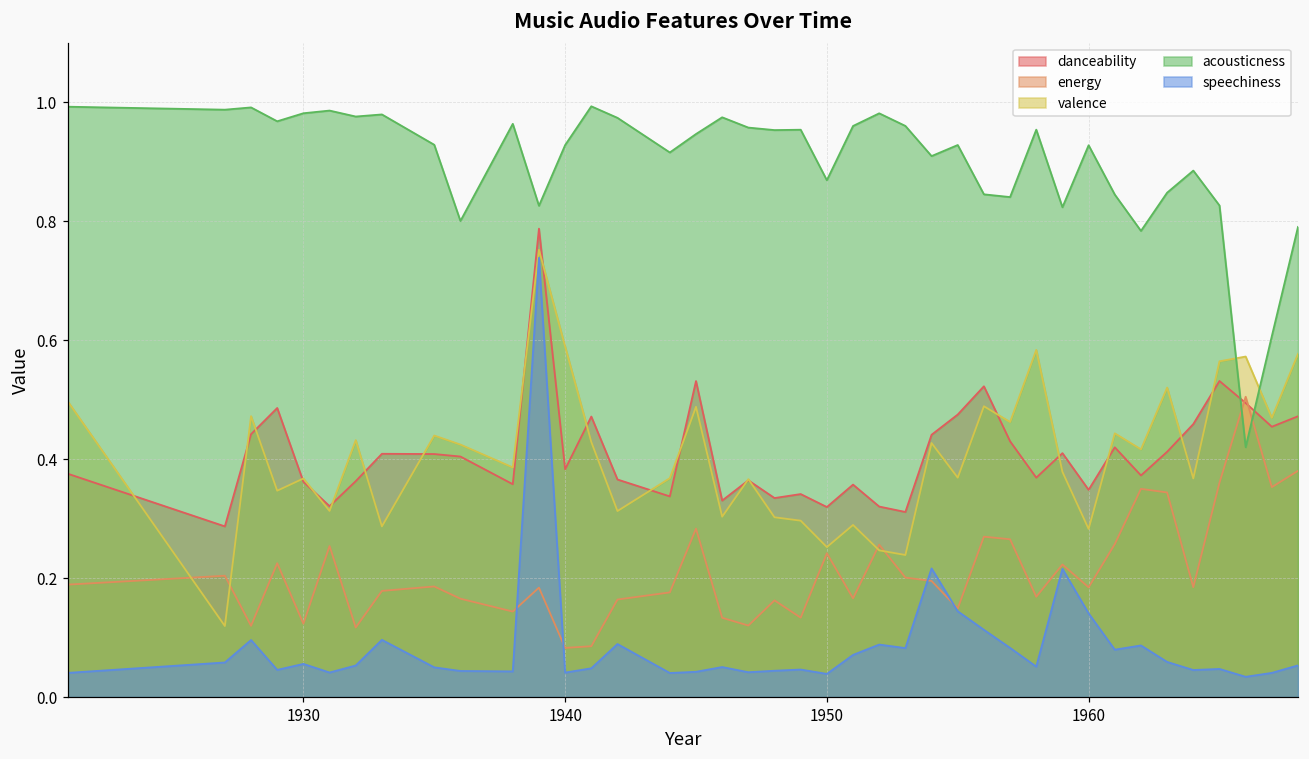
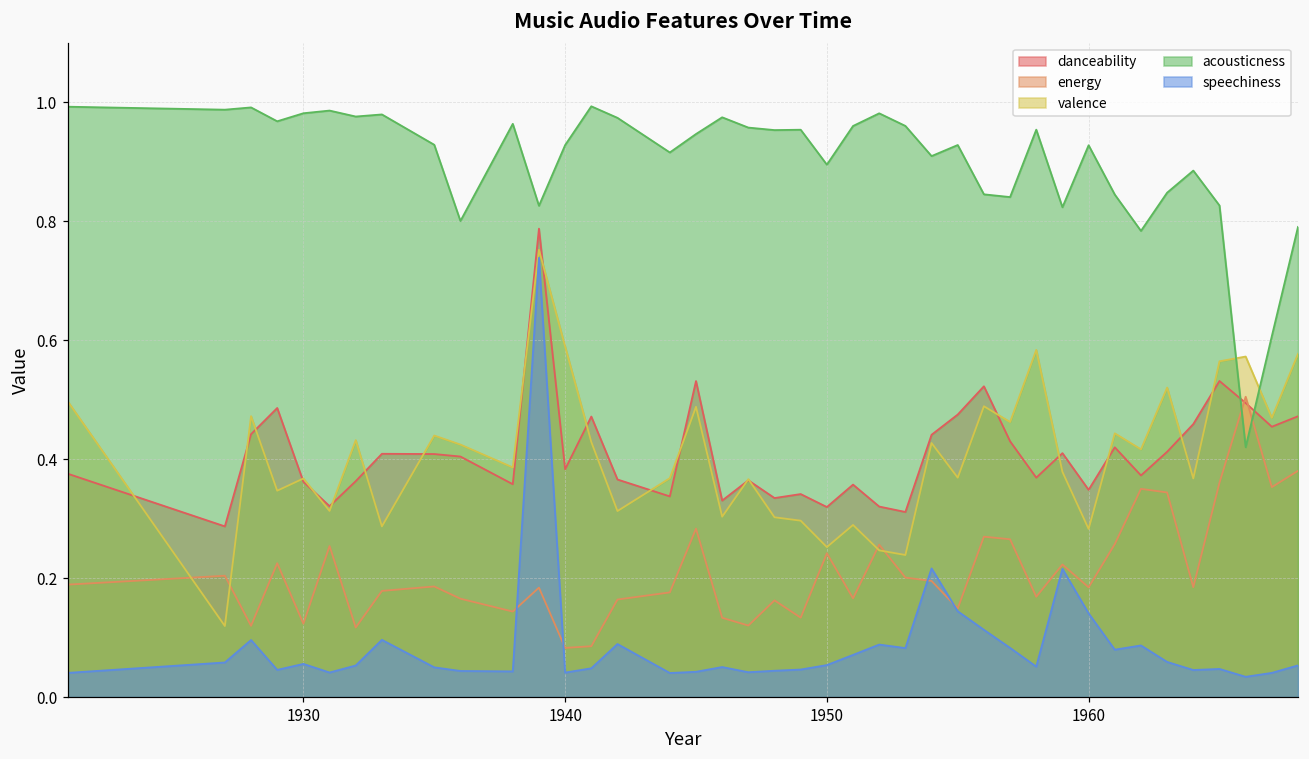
acousticness, 1950: 0.87 -> 0.90
speechiness, 1950: 0.04 -> 0.05
